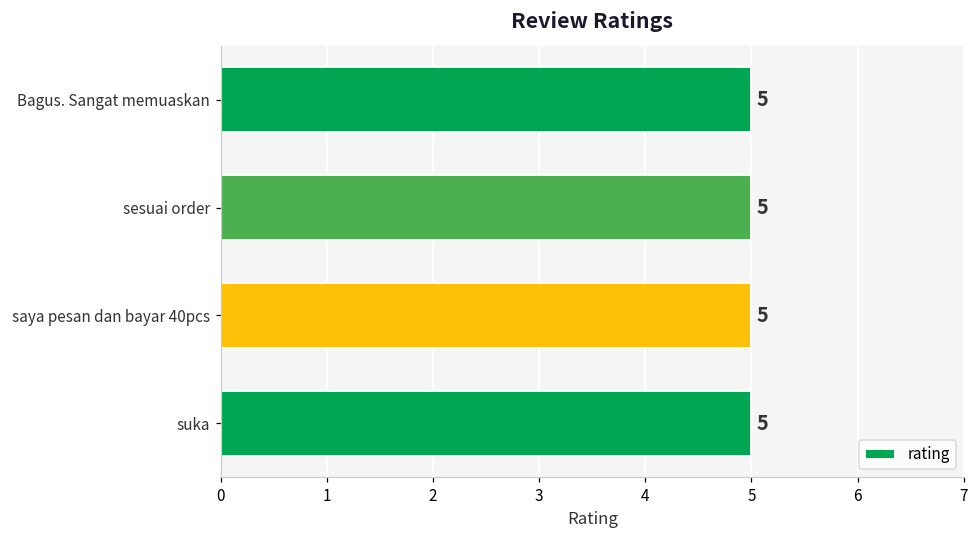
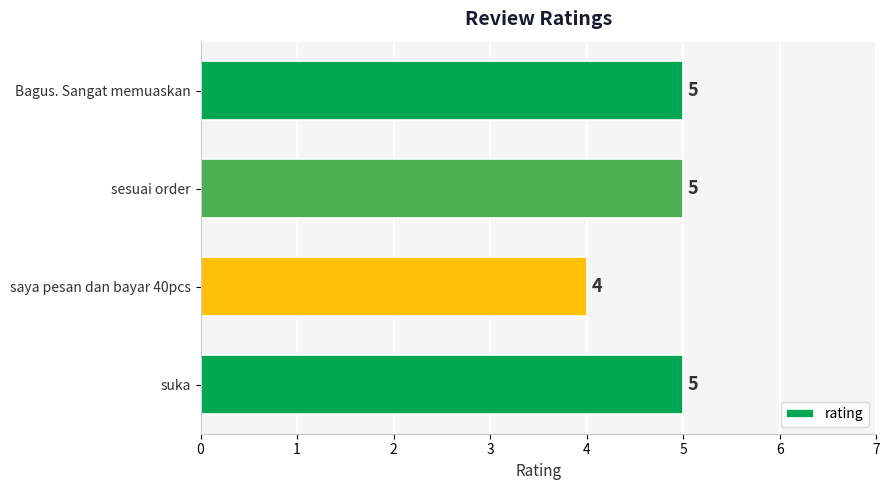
saya pesan dan bayar 40pcs: 5 -> 4
